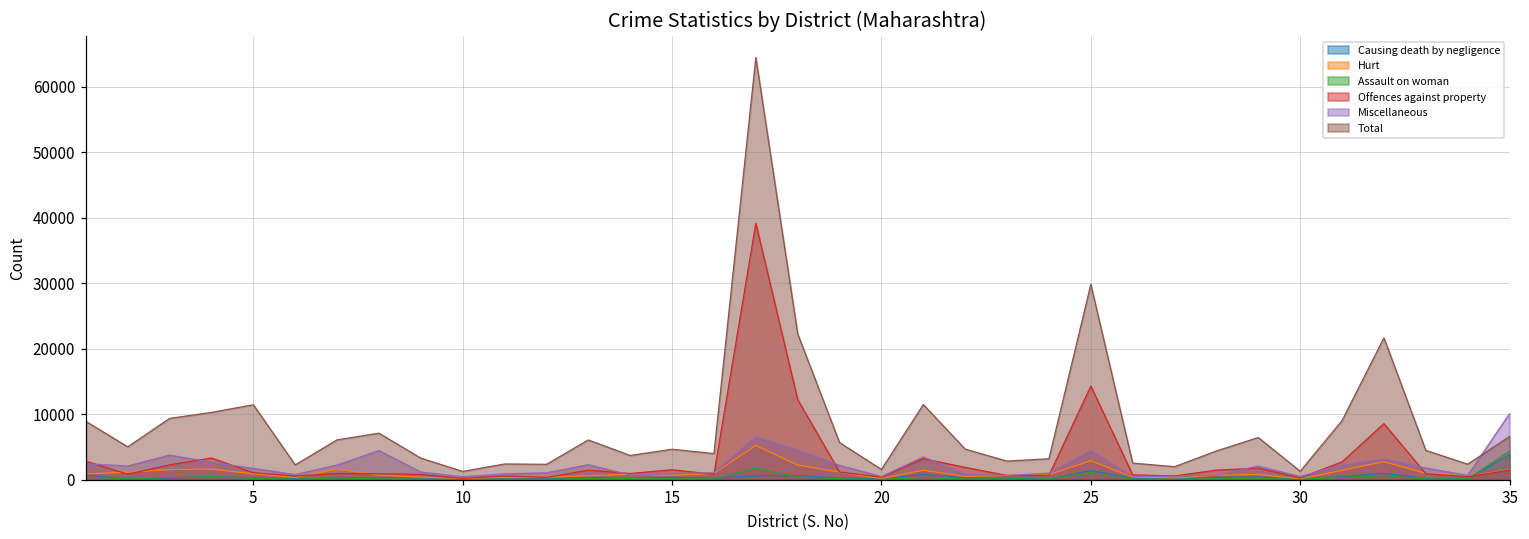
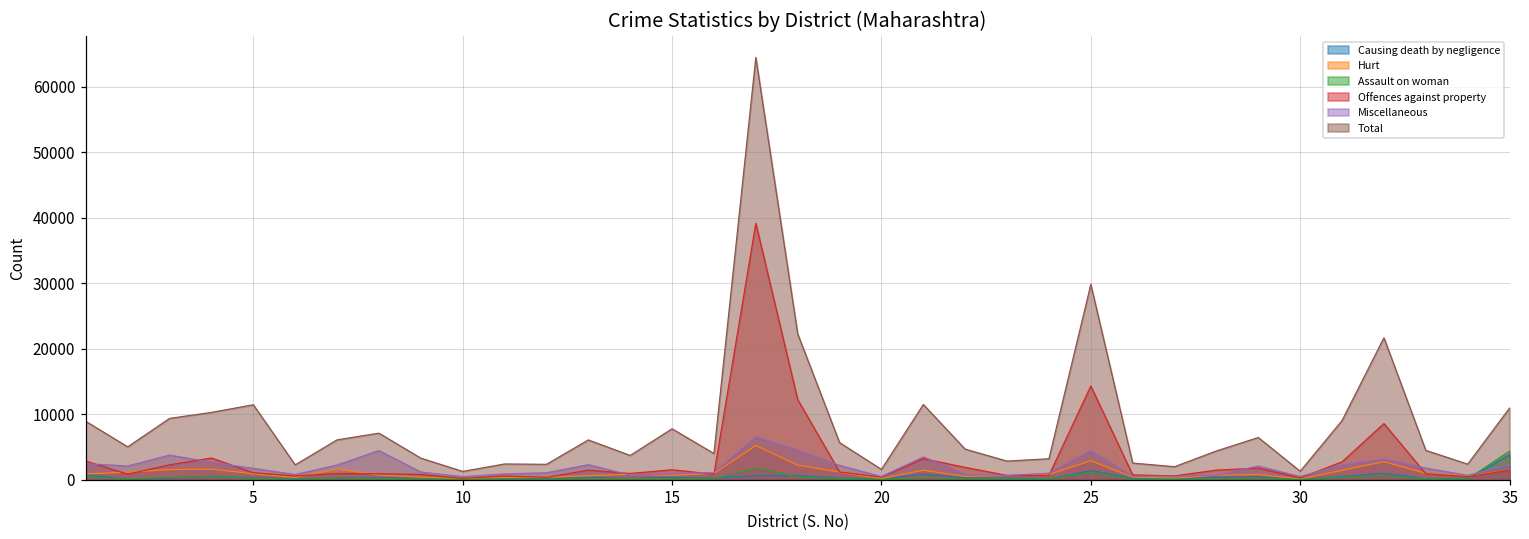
Total, 15: 5000 -> 8000
Miscellaneous, 35: 10000 -> 2000
Total, 35: 7000 -> 11000
